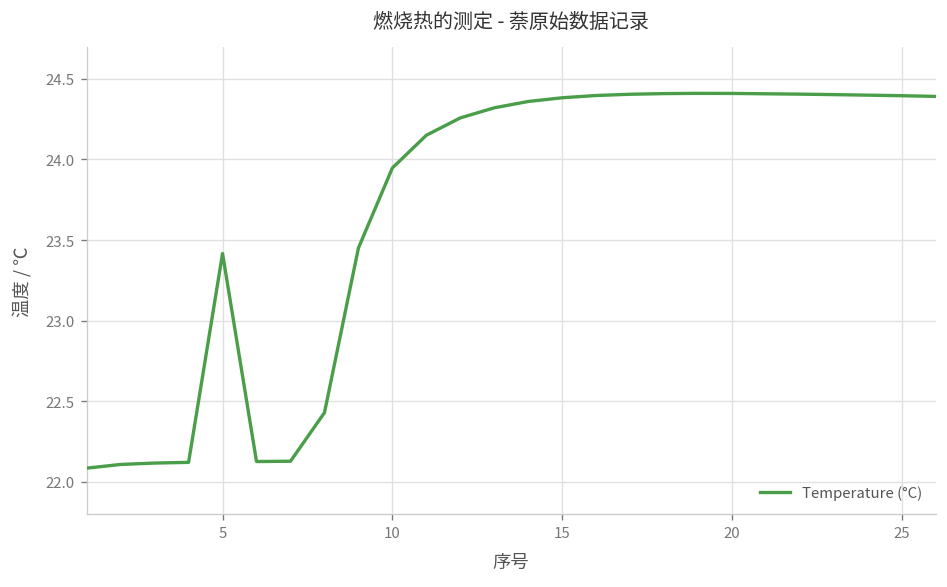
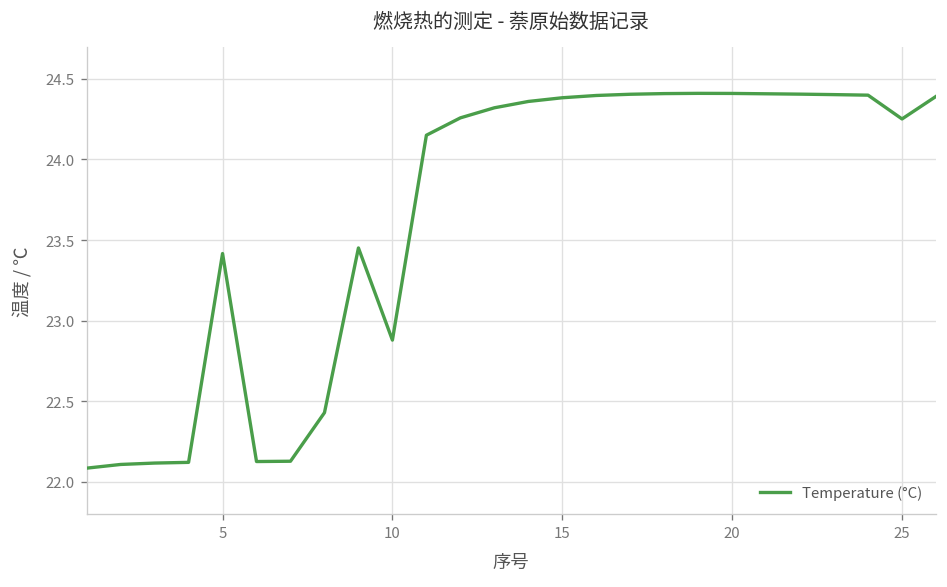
10: 23.95 -> 22.88
25: 24.40 -> 24.25
